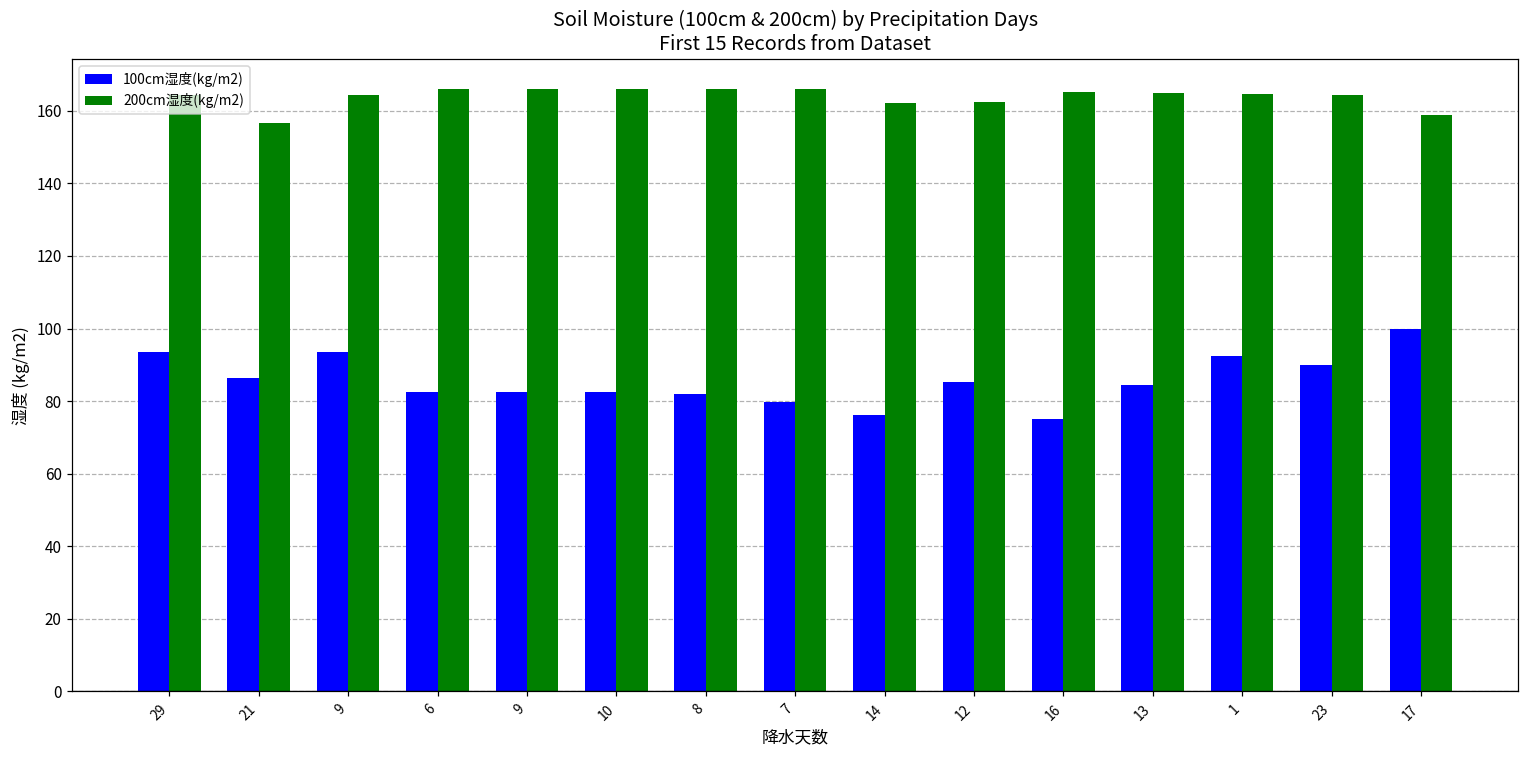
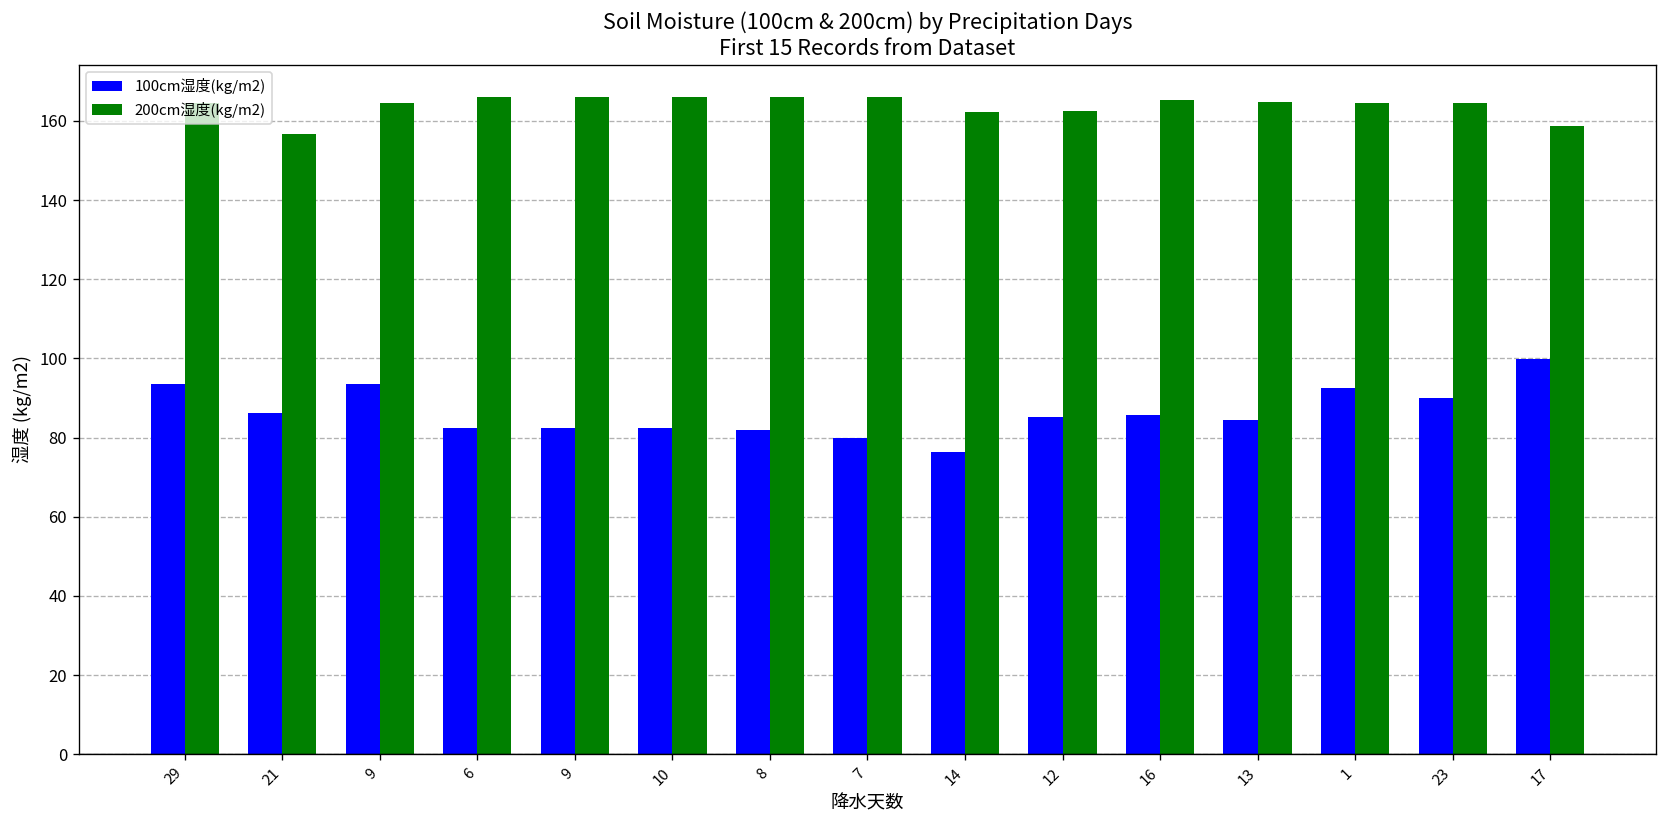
100cm湿度(kg/m2), 16: 75 -> 86
